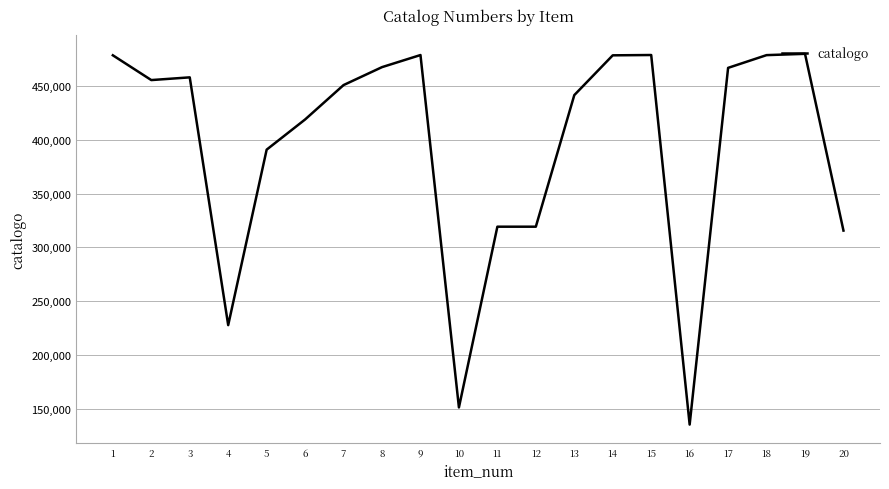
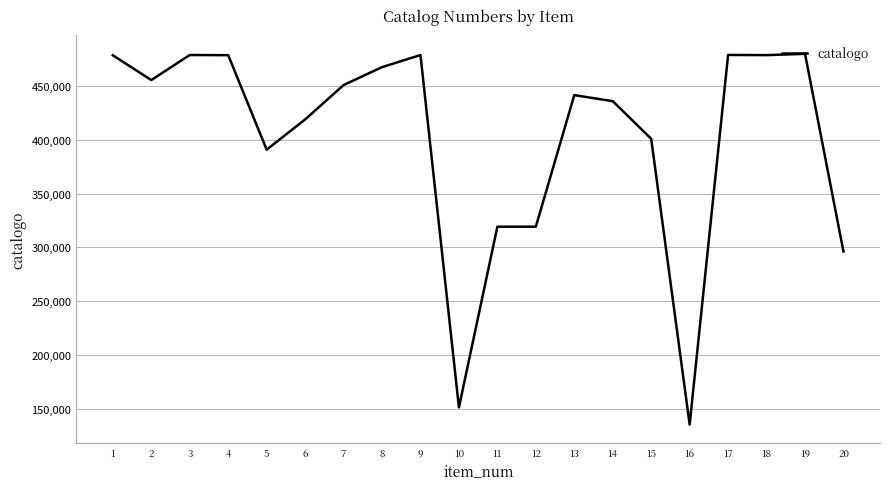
3: 458,000 -> 479,000
4: 228,000 -> 479,000
14: 479,000 -> 436,000
15: 479,000 -> 401,000
17: 467,000 -> 479,000
20: 316,000 -> 296,000
